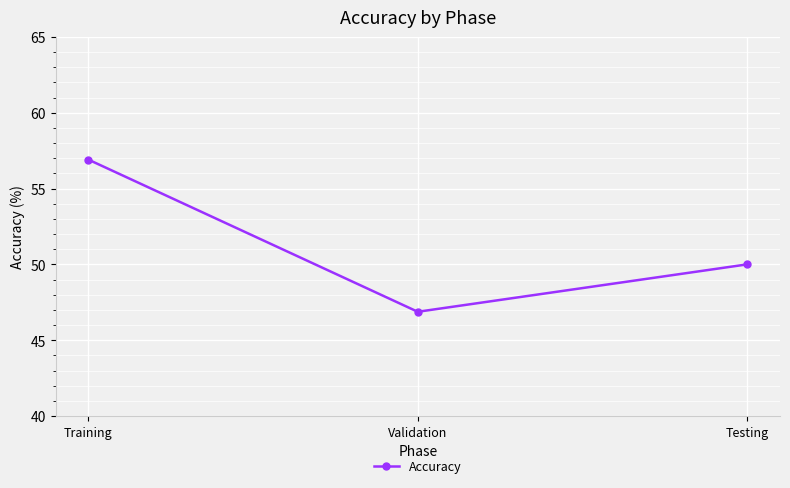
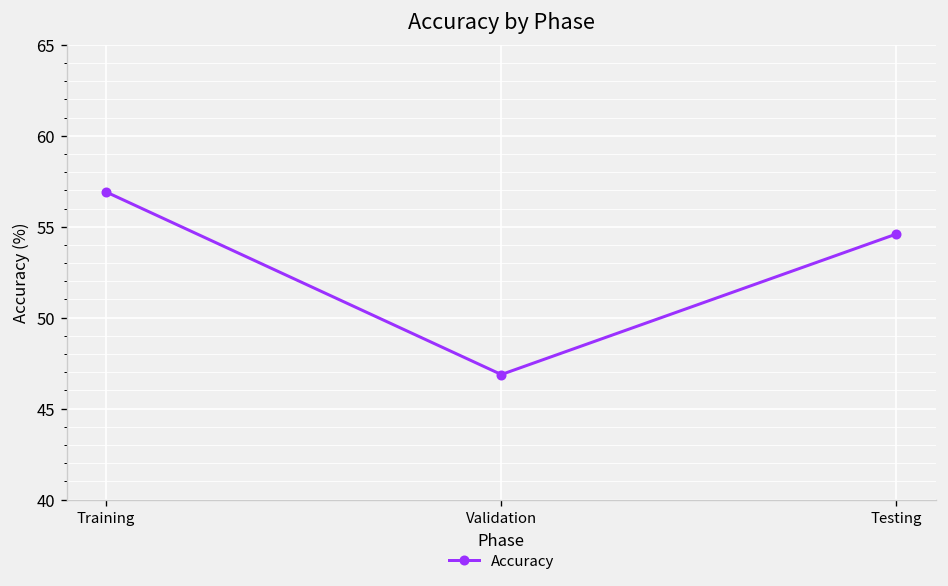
Testing: 50.0 -> 54.6
